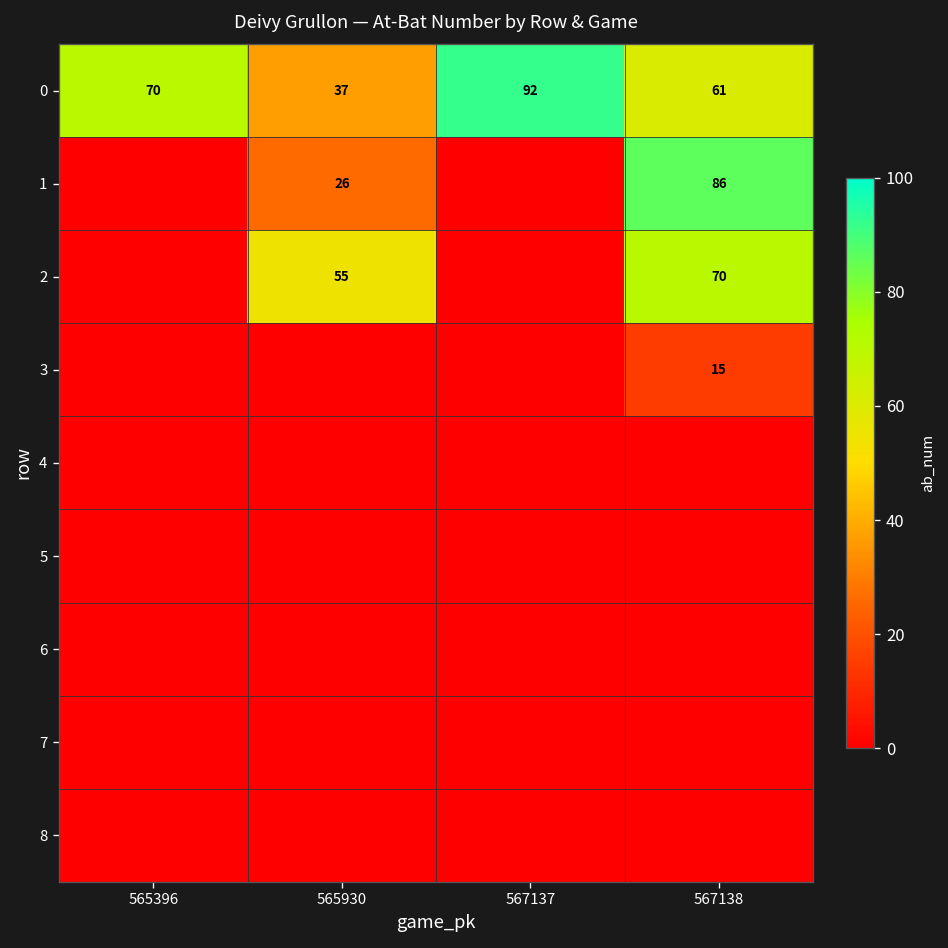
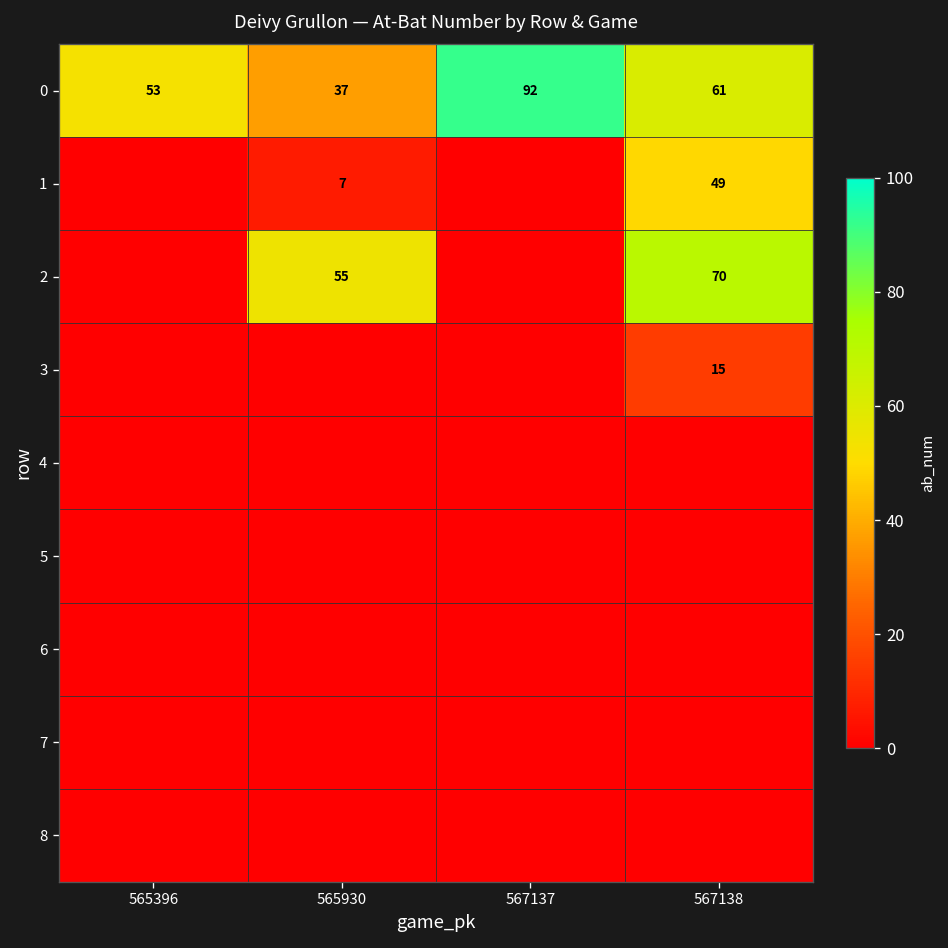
0, 565396: 70 -> 53
1, 565930: 26 -> 7
1, 567138: 86 -> 49
